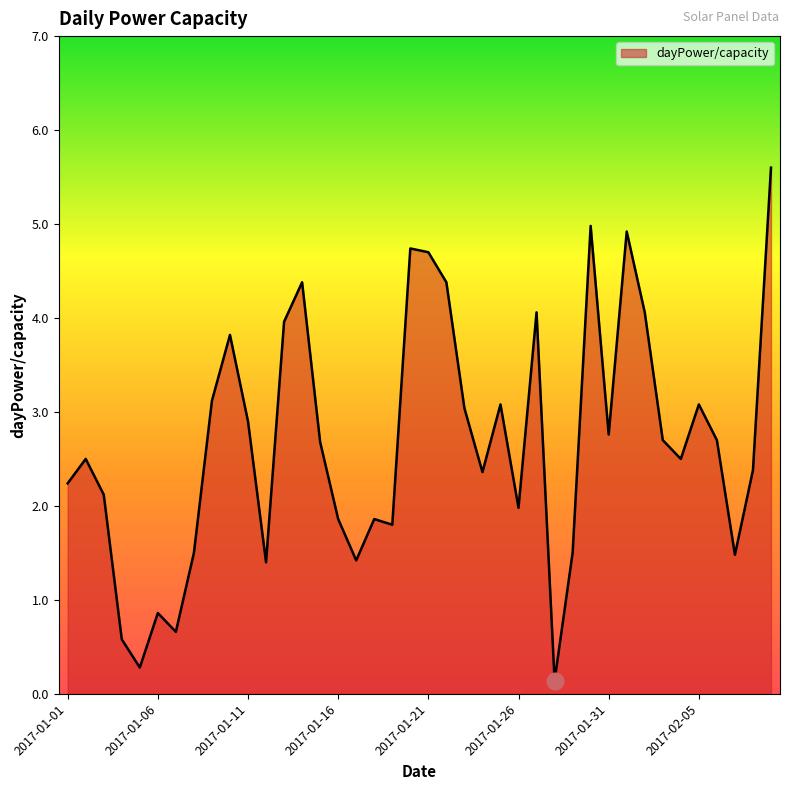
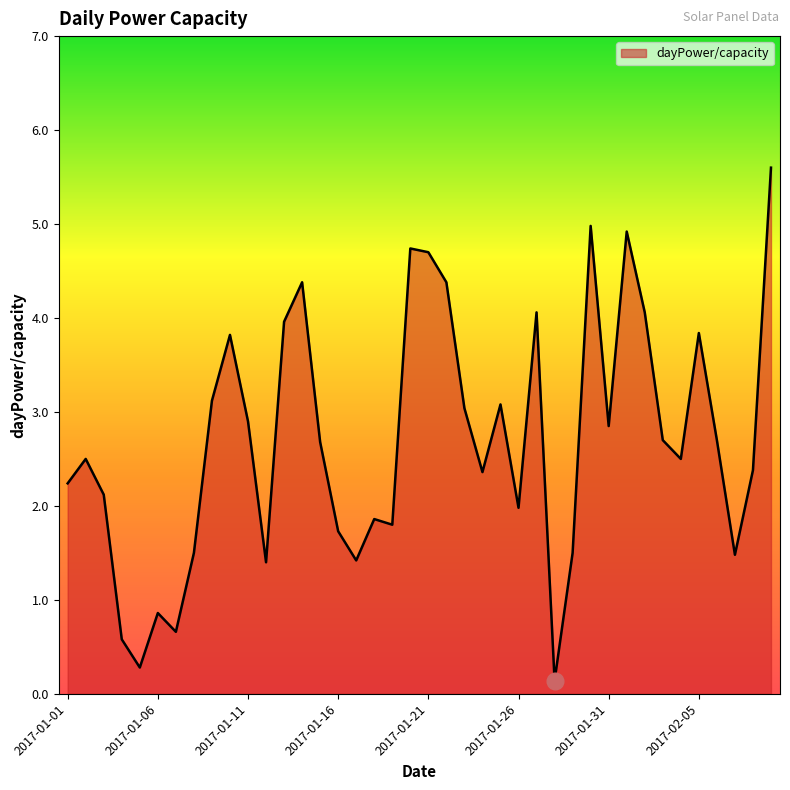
dayPower/capacity, 2017-01-16: 1.9 -> 1.7
dayPower/capacity, 2017-01-31: 2.8 -> 2.9
dayPower/capacity, 2017-02-05: 3.1 -> 3.8
